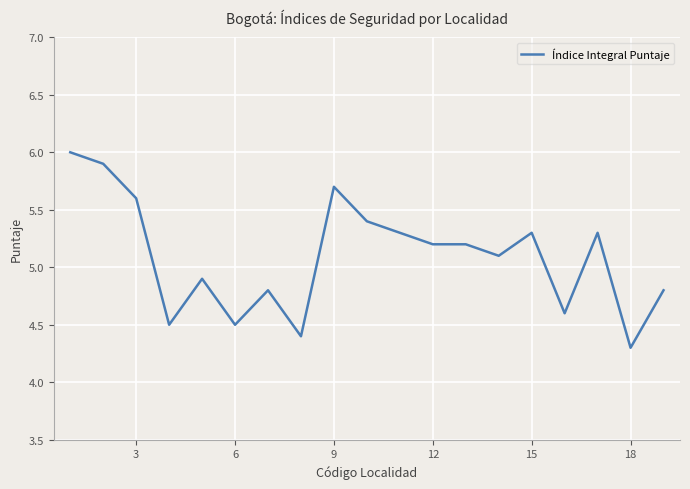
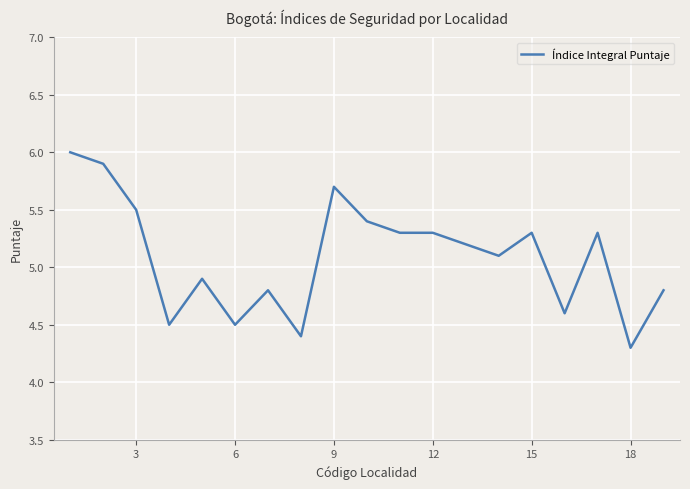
3: 5.6 -> 5.5
12: 5.2 -> 5.3
